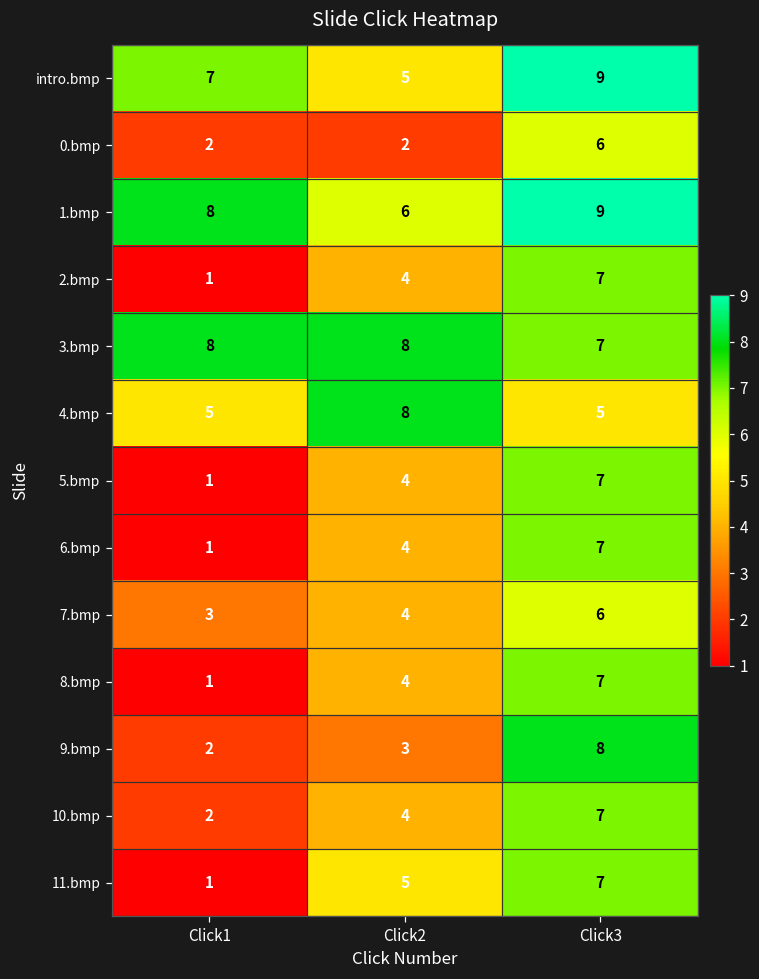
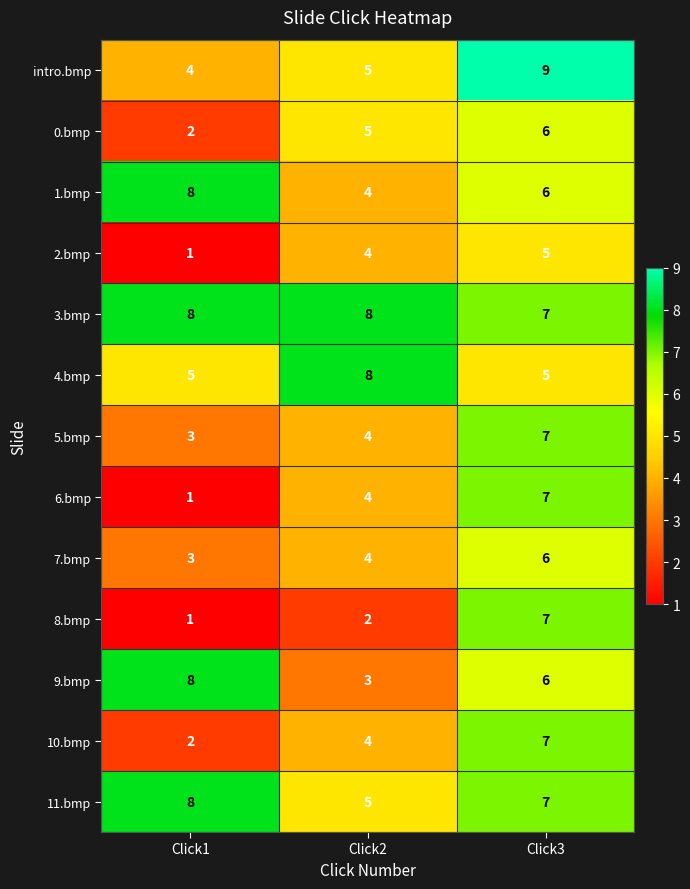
intro.bmp, Click1: 7 -> 4
0.bmp, Click2: 2 -> 5
1.bmp, Click2: 6 -> 4
1.bmp, Click3: 9 -> 6
2.bmp, Click3: 7 -> 5
5.bmp, Click1: 1 -> 3
8.bmp, Click2: 4 -> 2
9.bmp, Click1: 2 -> 8
9.bmp, Click3: 8 -> 6
11.bmp, Click1: 1 -> 8
